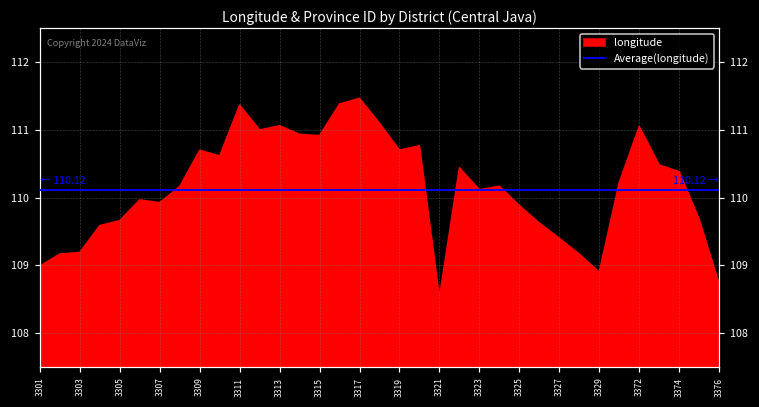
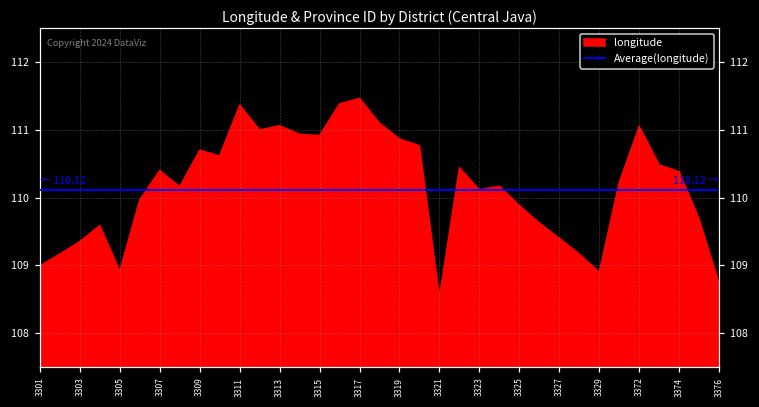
3303: 109.2 -> 109.4
3305: 109.7 -> 108.9
3307: 109.9 -> 110.4
3319: 110.7 -> 110.9
